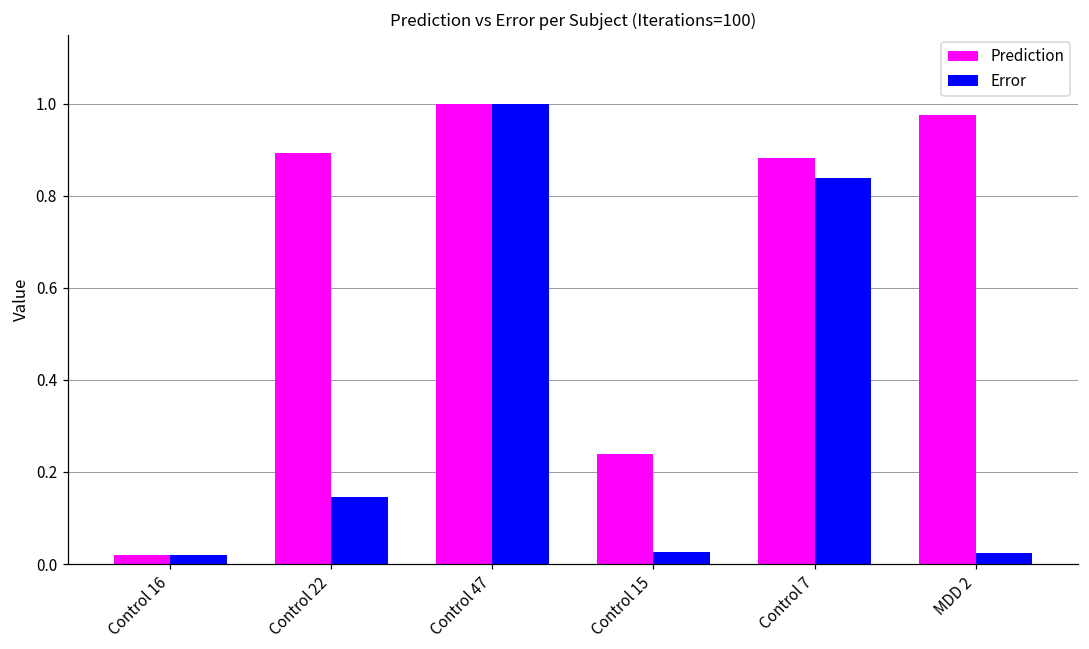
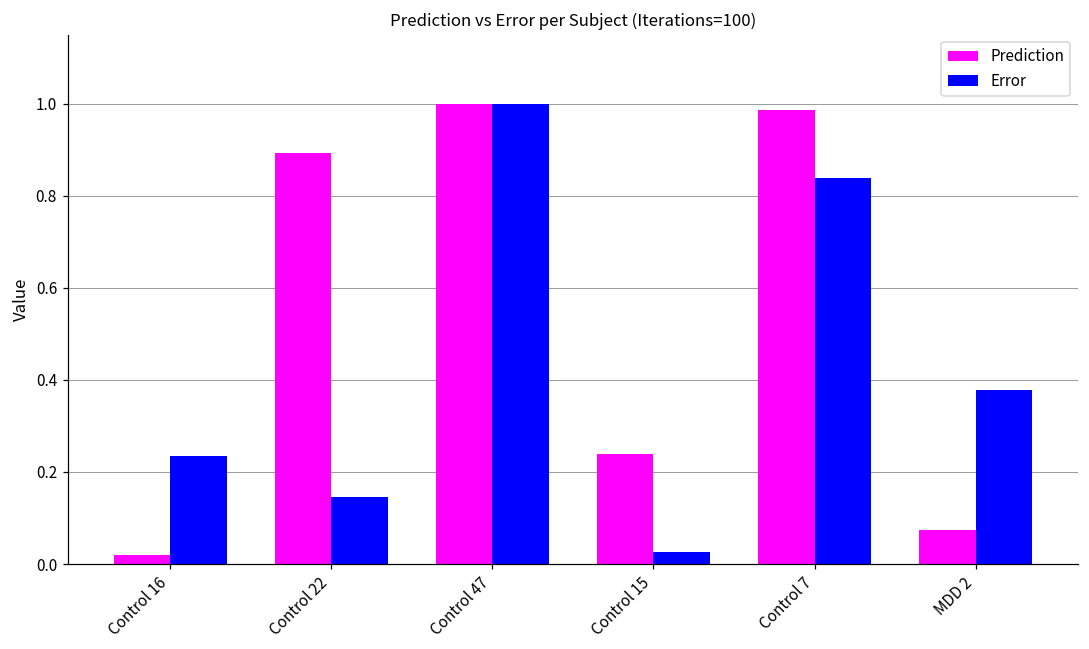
Error, Control 16: 0.02 -> 0.23
Prediction, Control 7: 0.88 -> 0.99
Prediction, MDD 2: 0.98 -> 0.07
Error, MDD 2: 0.02 -> 0.38
